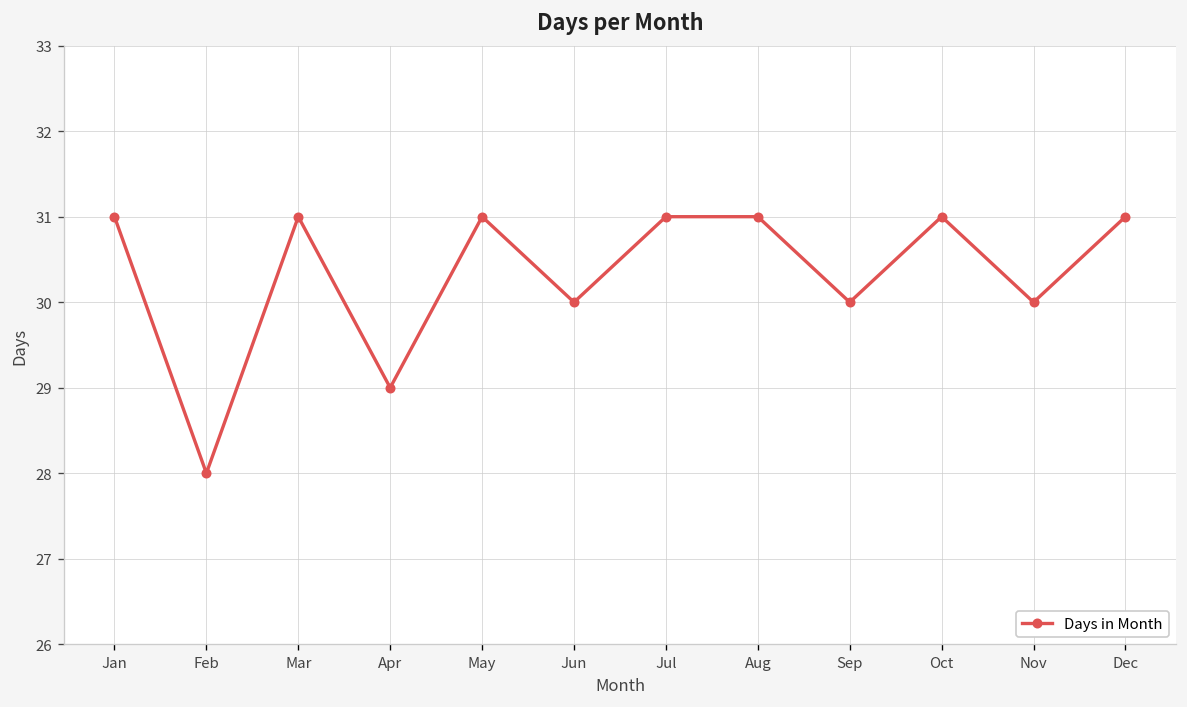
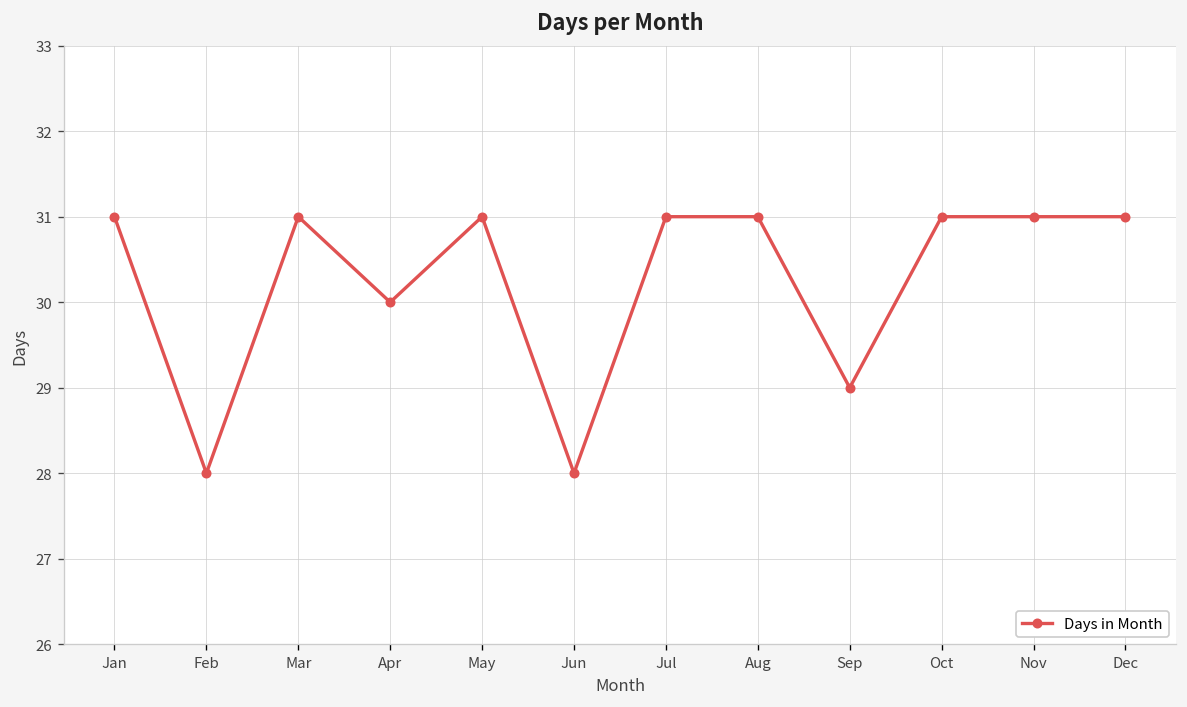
Apr: 29 -> 30
Jun: 30 -> 28
Sep: 30 -> 29
Nov: 30 -> 31
